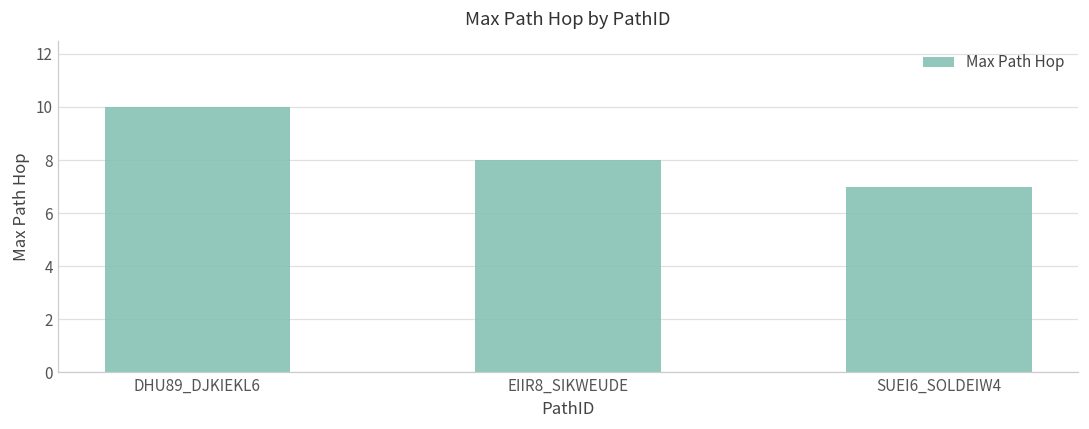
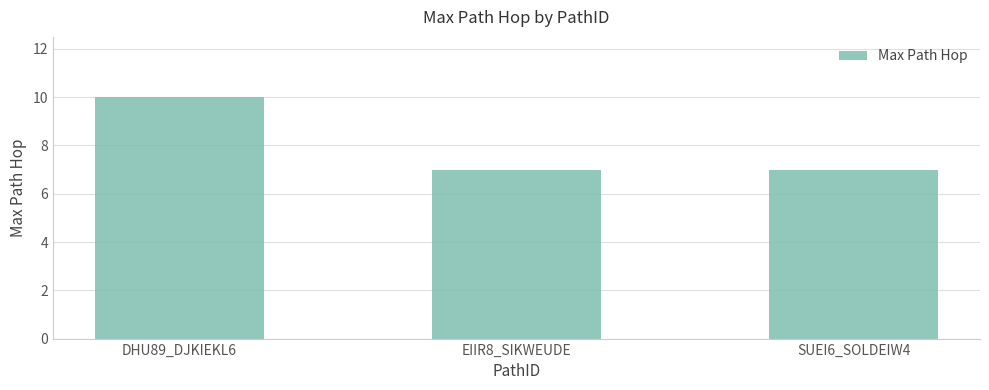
EIIR8_SIKWEUDE: 8 -> 7
